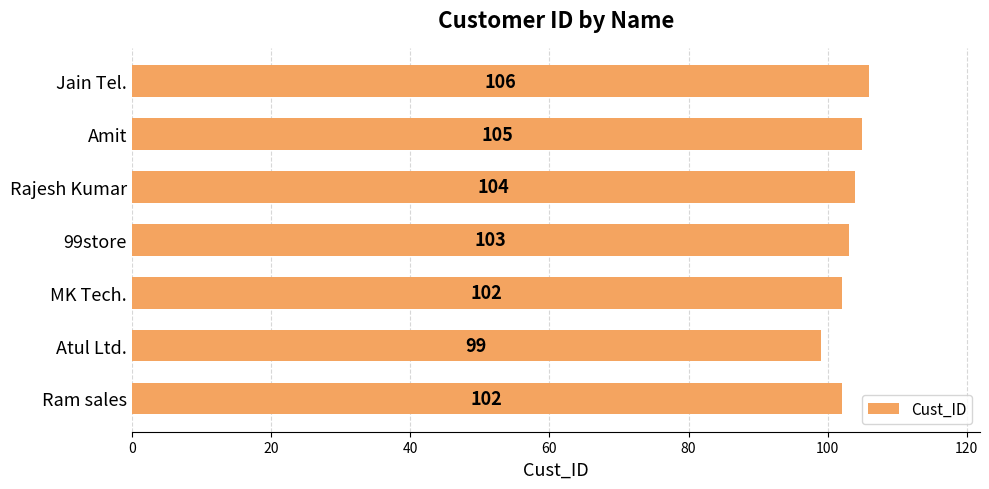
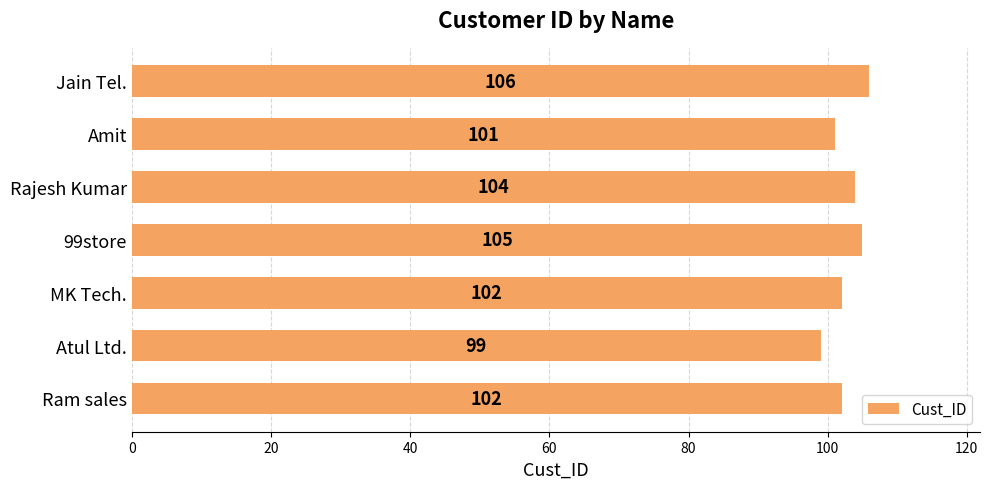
Amit: 105 -> 101
99store: 103 -> 105
